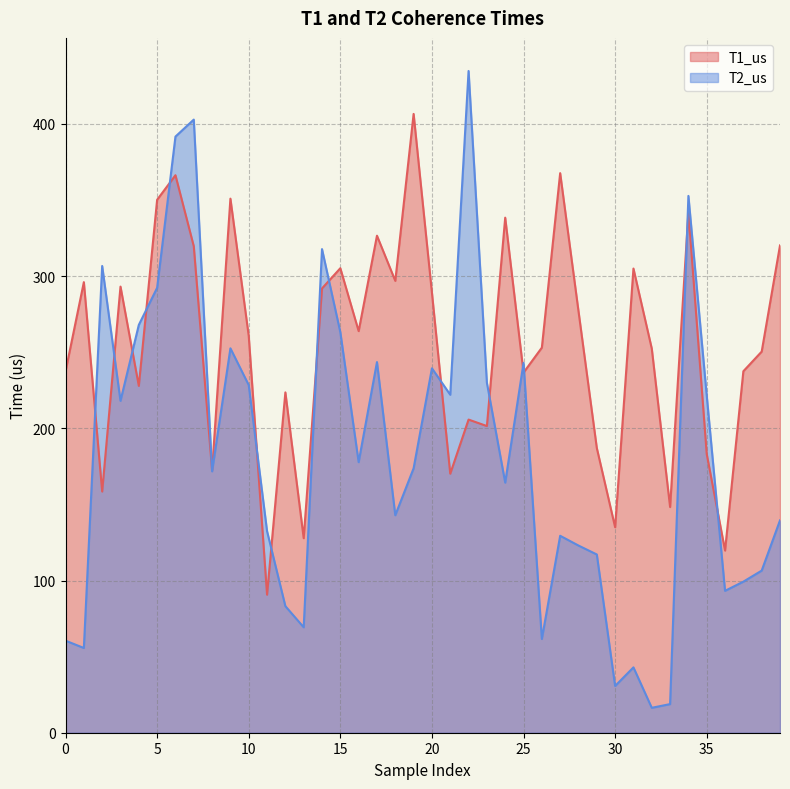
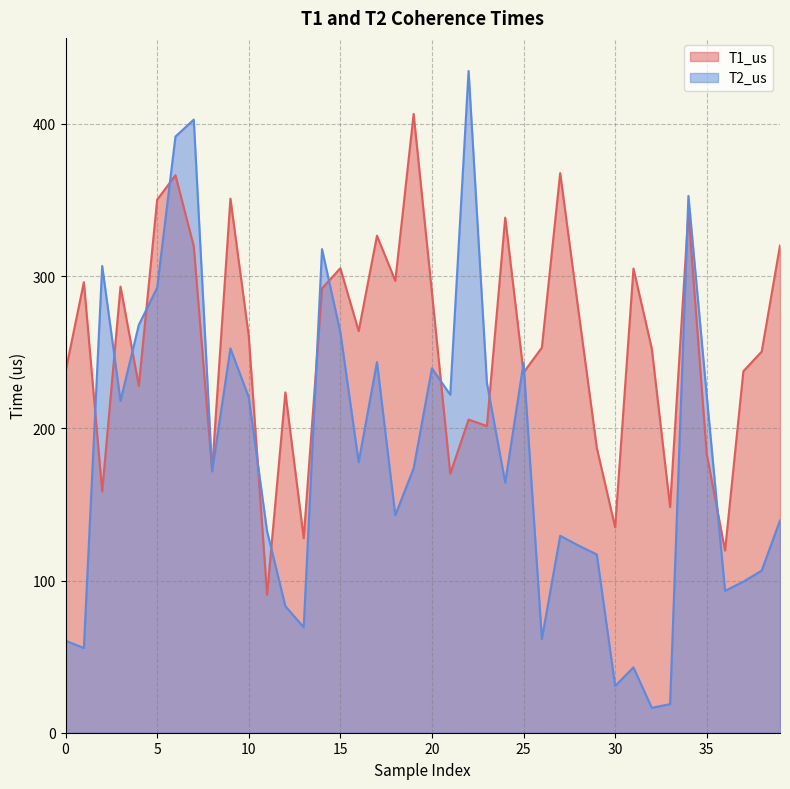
T2_us, 10: 228 -> 220
